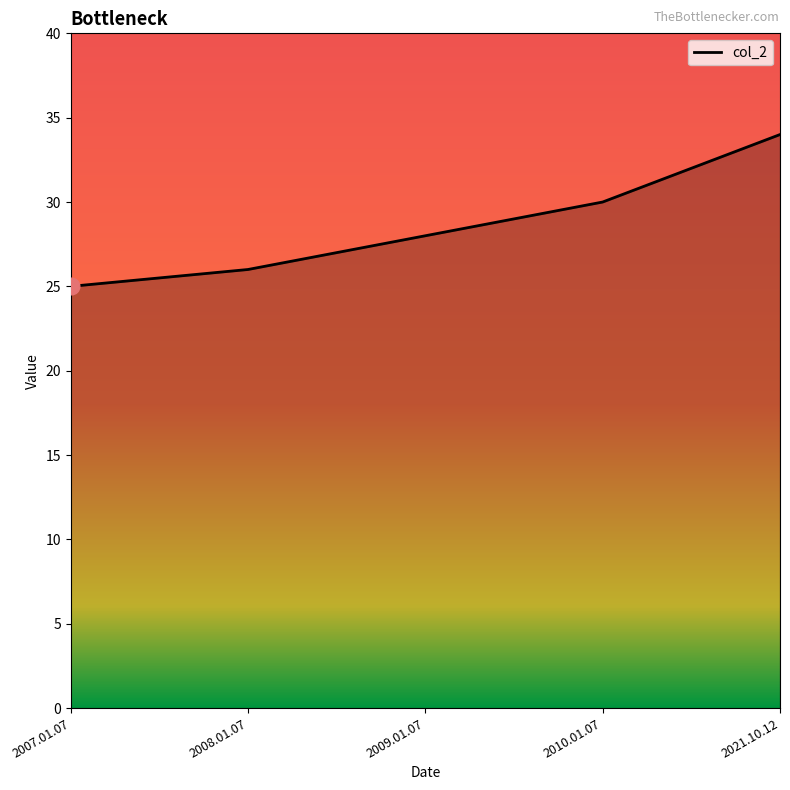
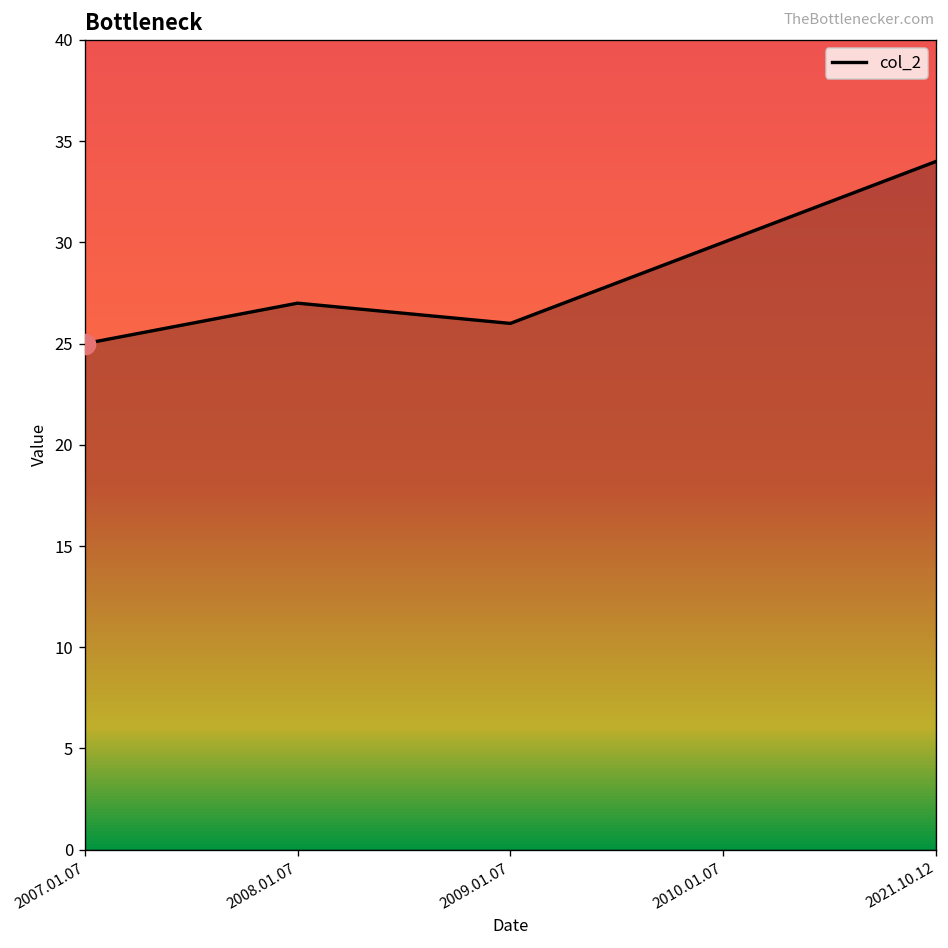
col_2, 2008.01.07: 26 -> 27
col_2, 2009.01.07: 28 -> 26
